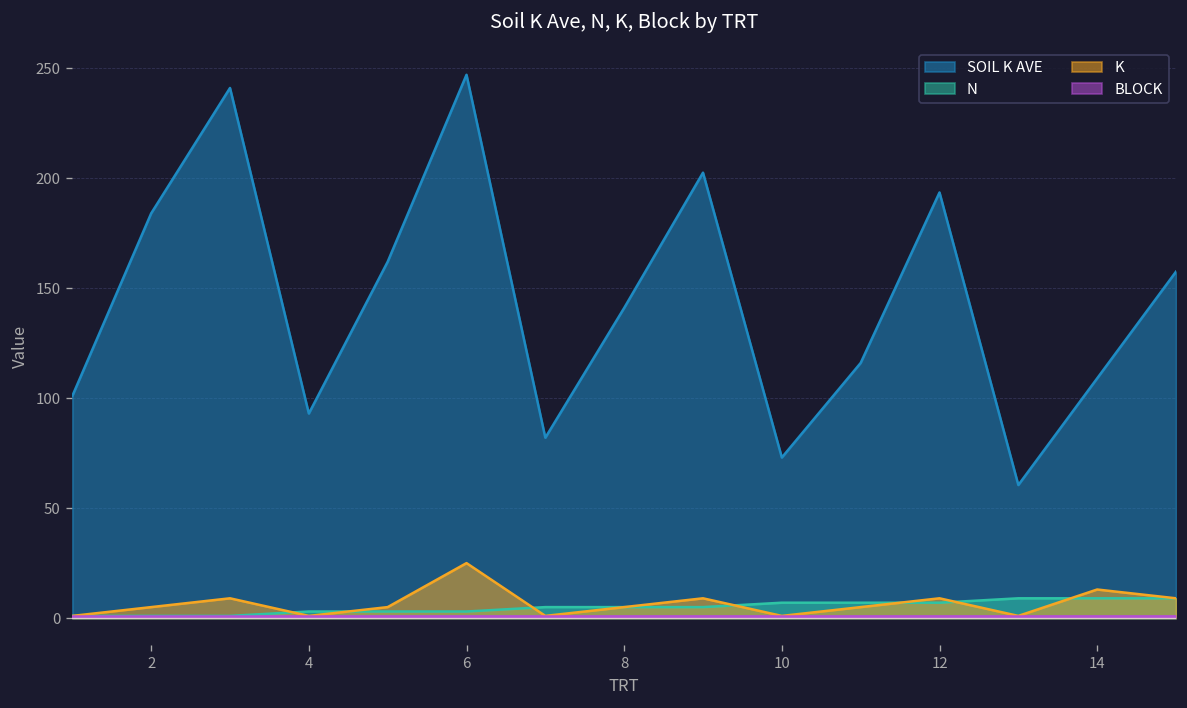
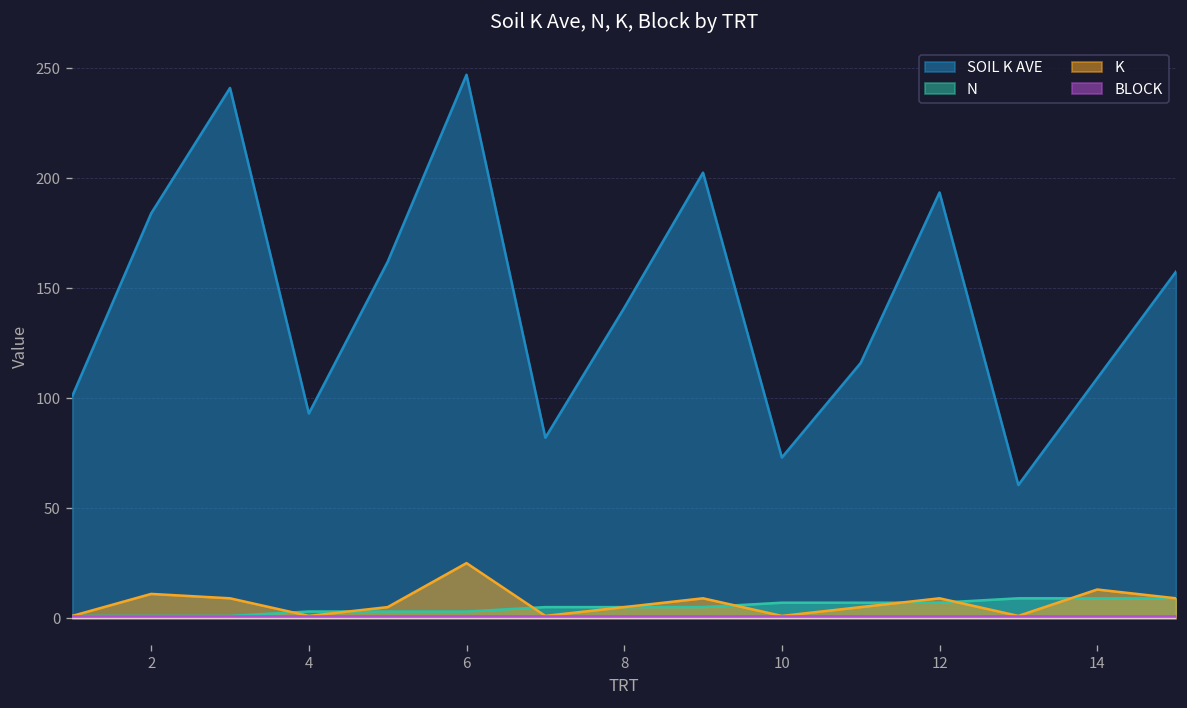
K, 2: 5 -> 11
